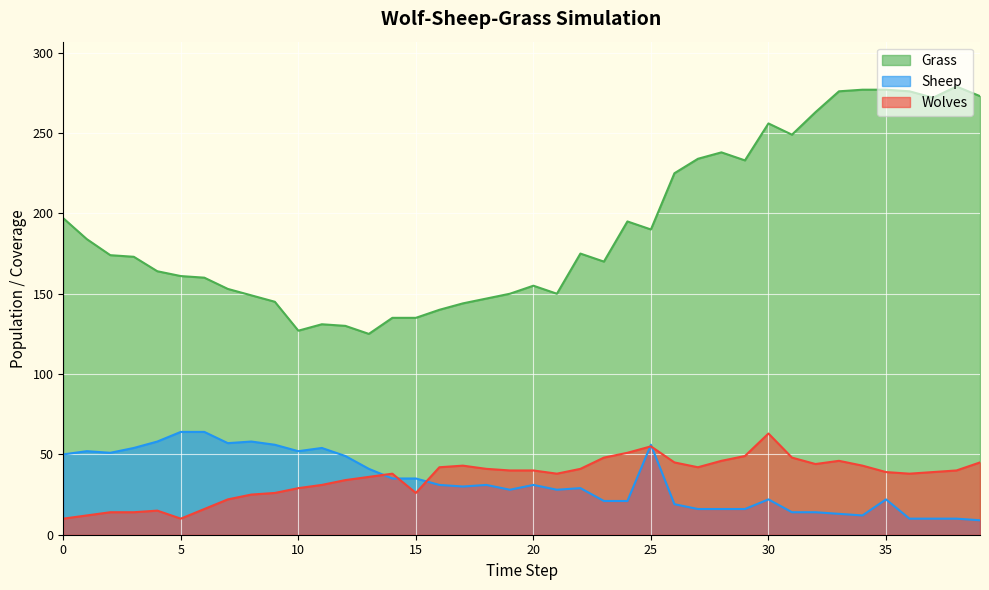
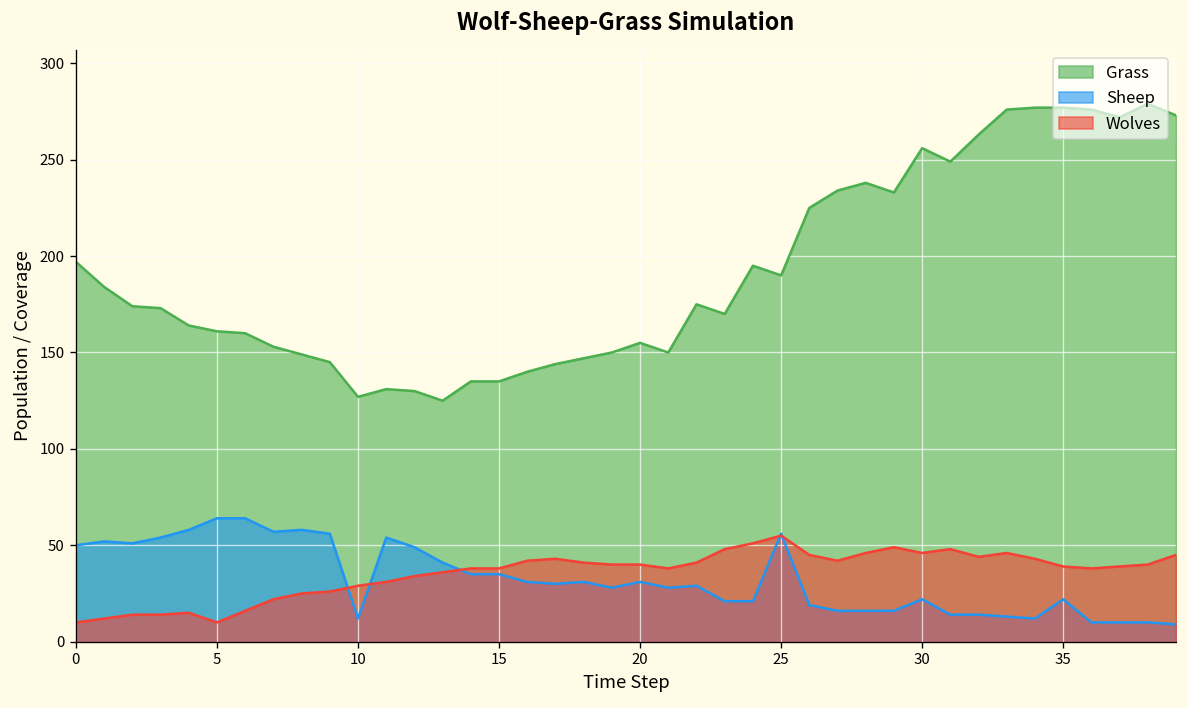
Sheep, 10: 52 -> 12
Wolves, 15: 26 -> 38
Wolves, 30: 63 -> 46
